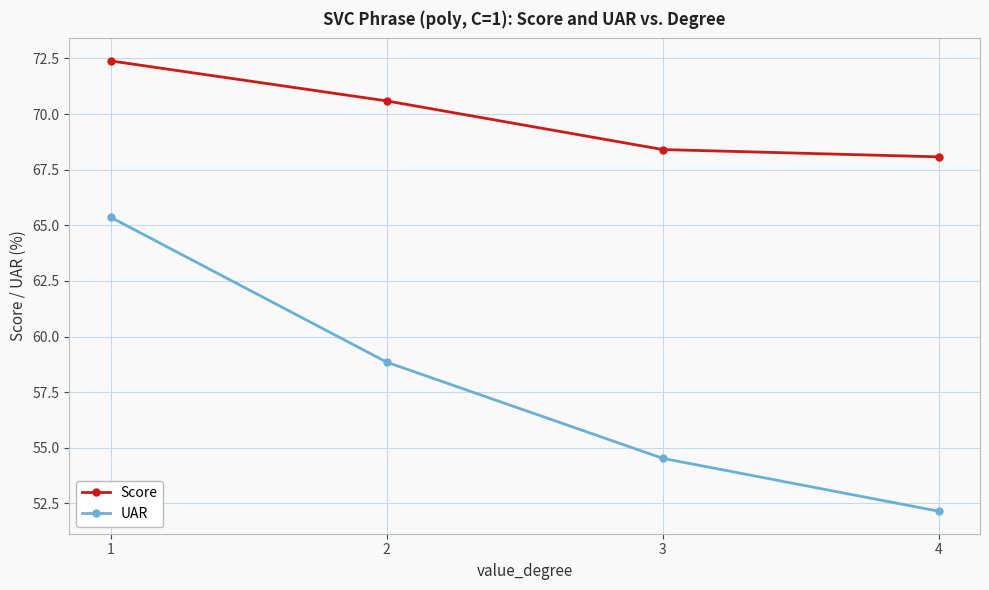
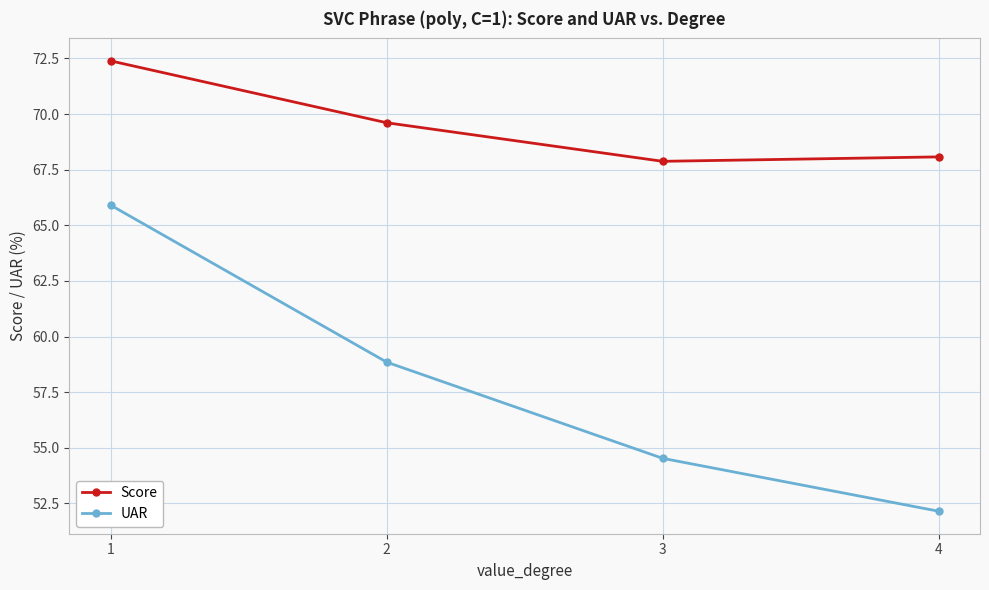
UAR, 1: 65.4 -> 65.9
Score, 2: 70.6 -> 69.6
Score, 3: 68.4 -> 67.9
